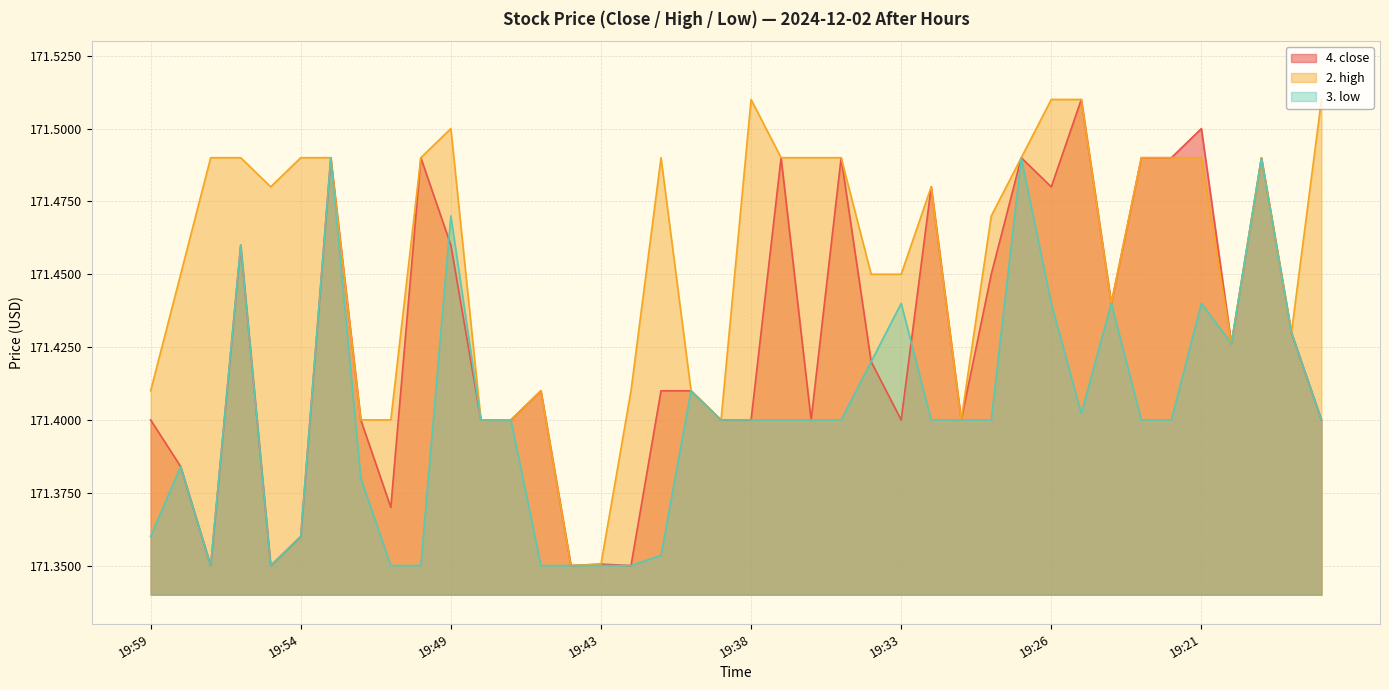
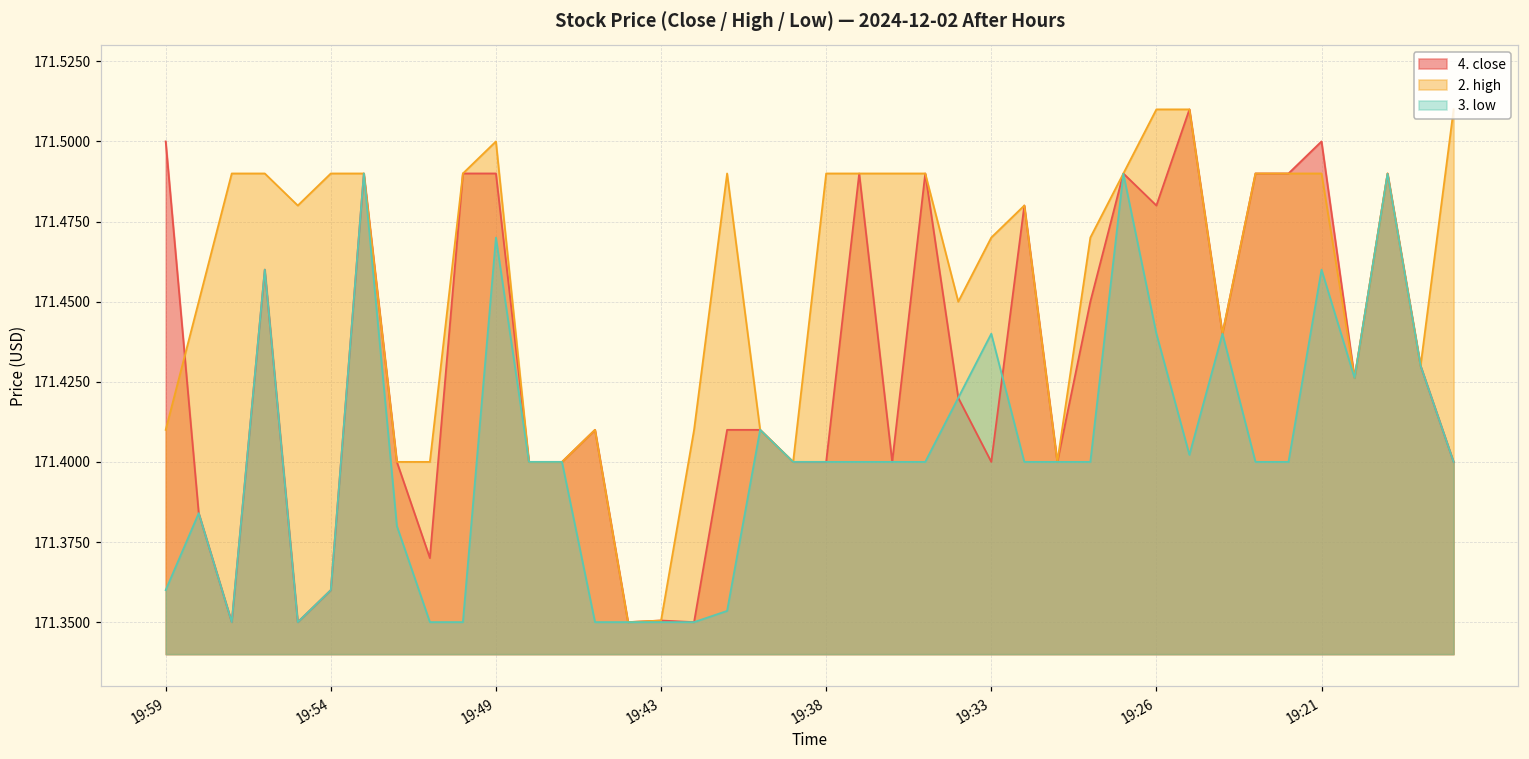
4. close, 19:59: 171.4 -> 171.5
4. close, 19:49: 171.46 -> 171.49
2. high, 19:38: 171.51 -> 171.49
2. high, 19:33: 171.45 -> 171.47
3. low, 19:21: 171.44 -> 171.46
